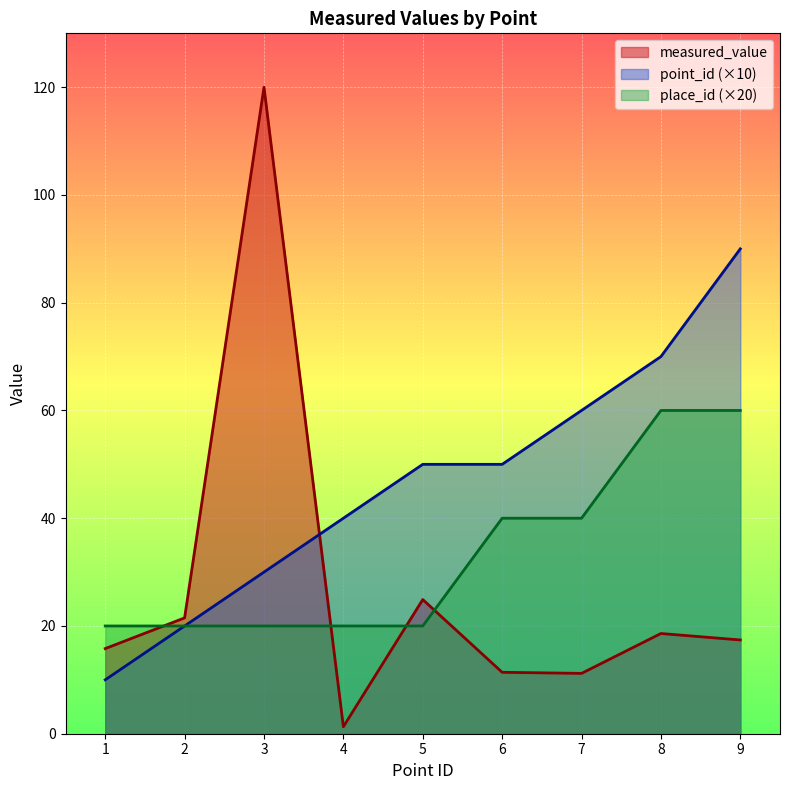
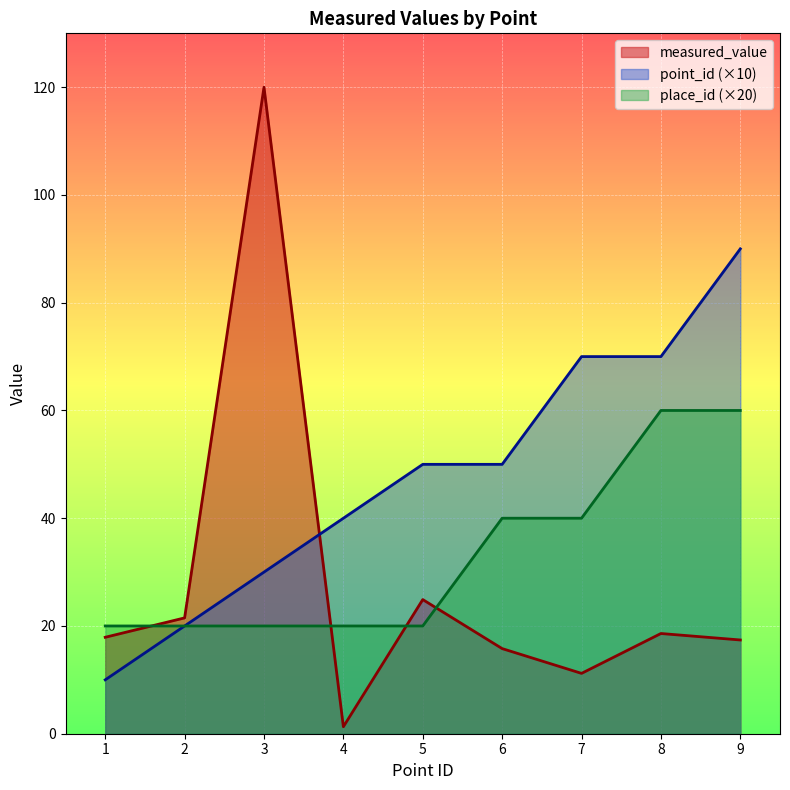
measured_value, 1: 16 -> 18
measured_value, 6: 11 -> 16
point_id (×10), 7: 60 -> 70
